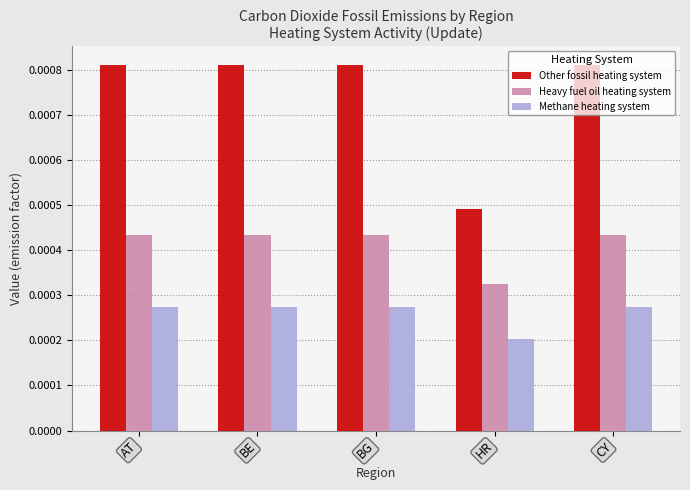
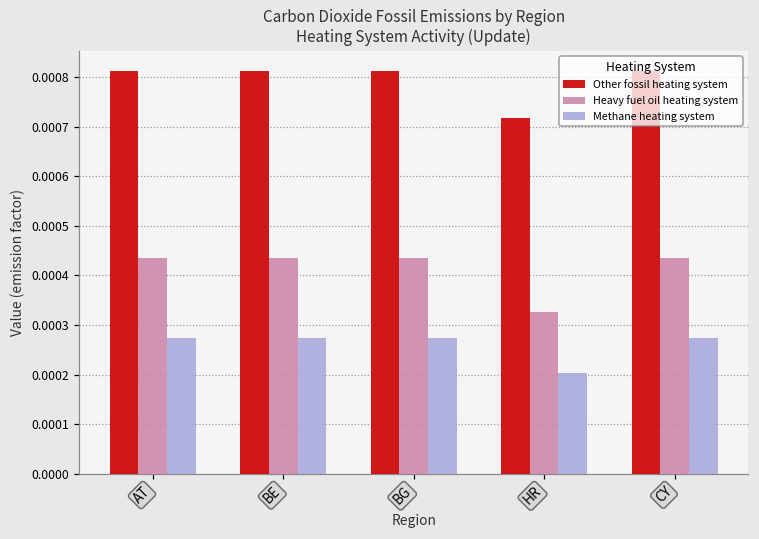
Other fossil heating system, HR: 0.00049 -> 0.00072
